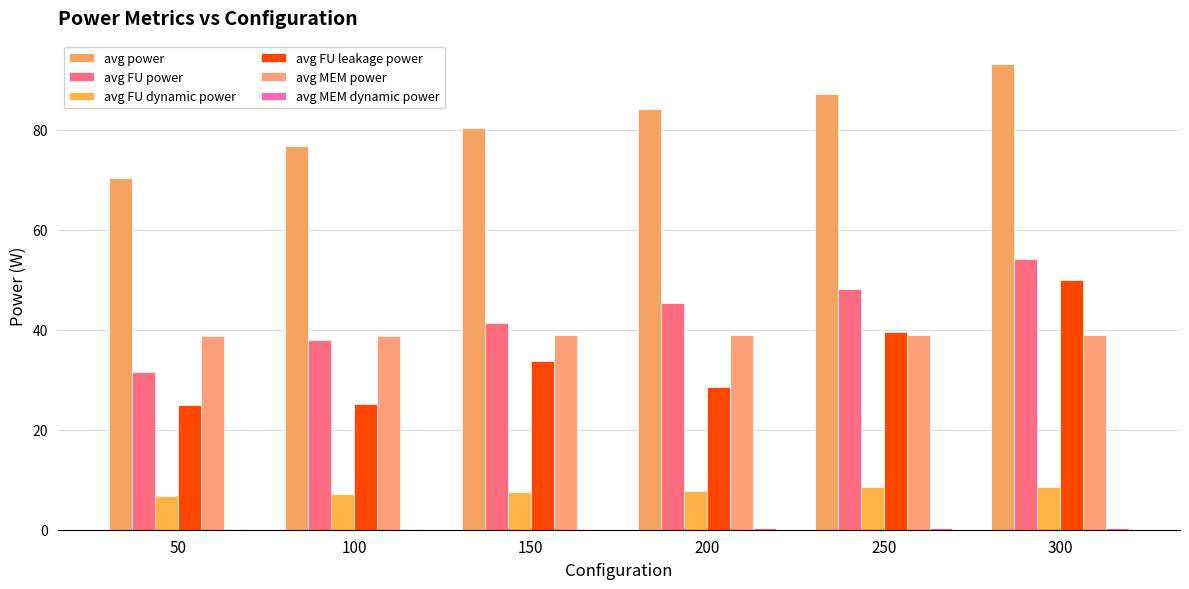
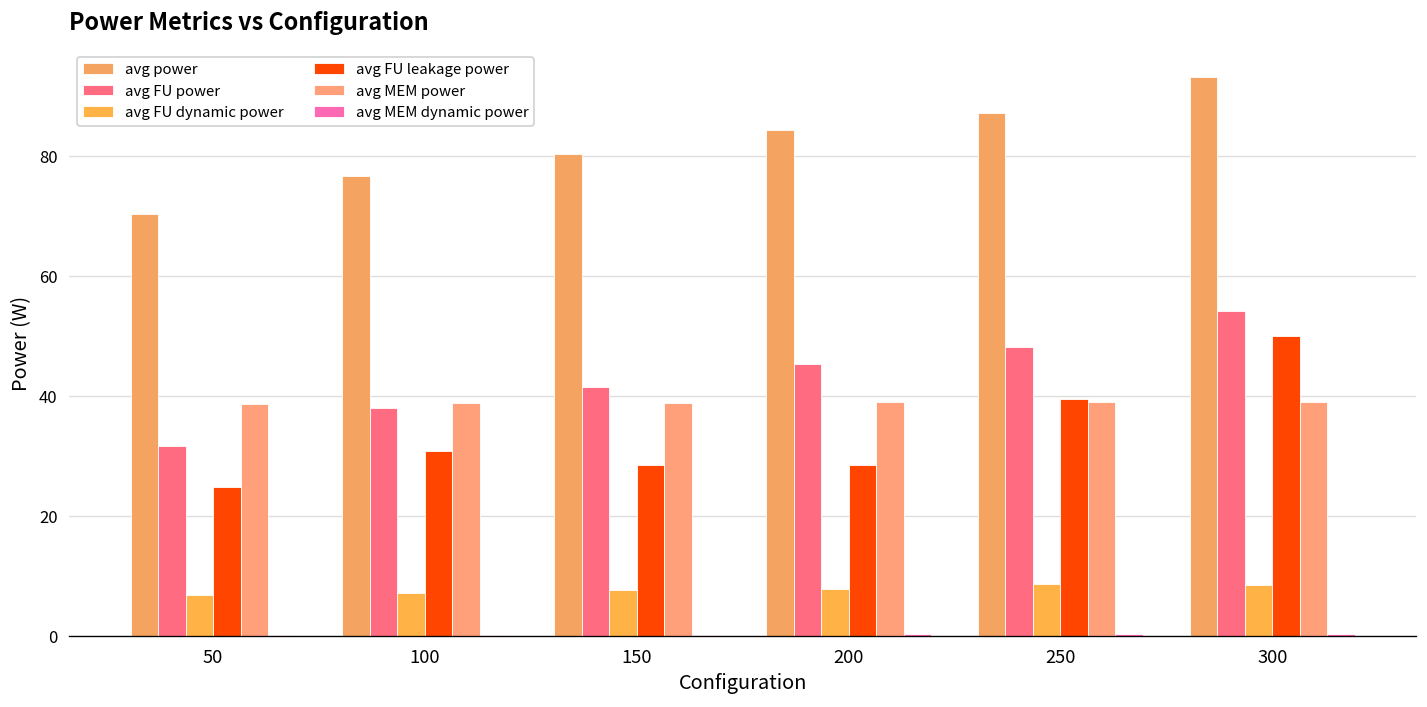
avg FU leakage power, 100: 25 -> 31
avg FU leakage power, 150: 34 -> 28
